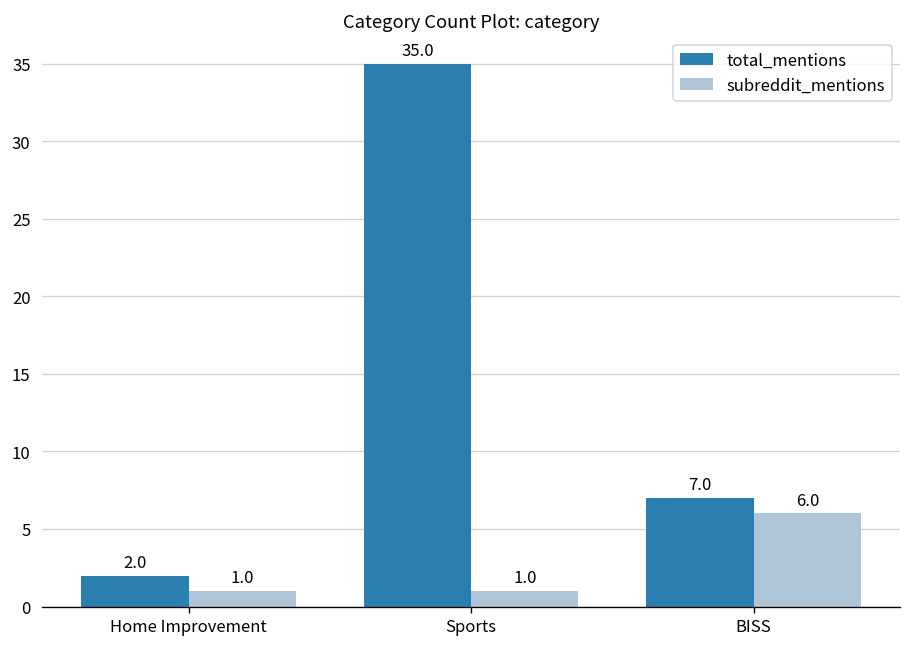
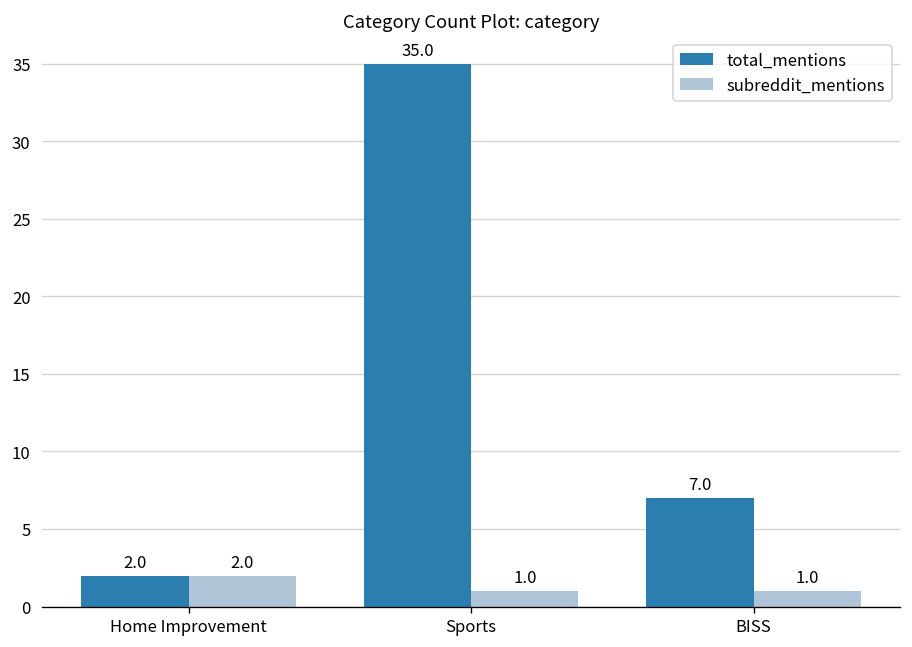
subreddit_mentions, Home Improvement: 1.0 -> 2.0
subreddit_mentions, BISS: 6.0 -> 1.0
